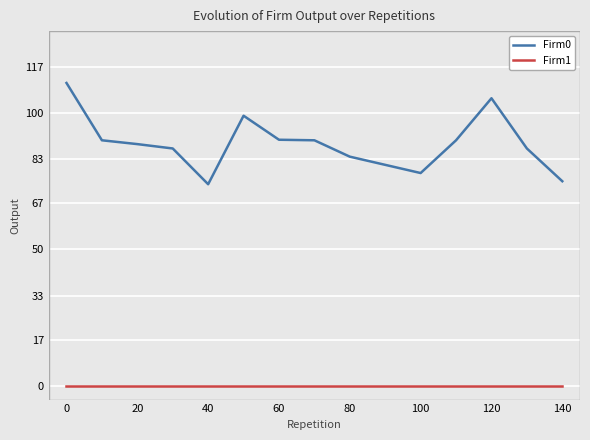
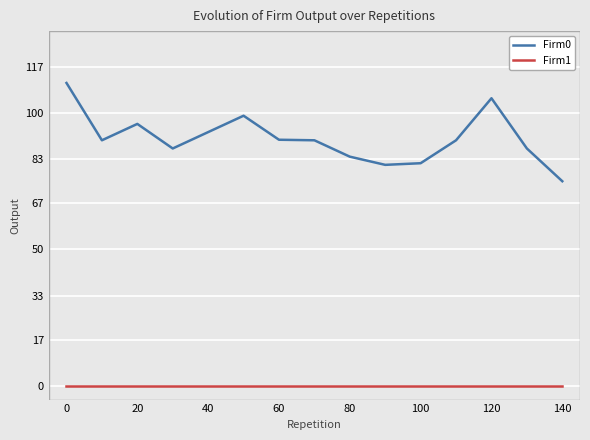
Firm0, 20: 89 -> 96
Firm0, 40: 74 -> 93
Firm0, 100: 78 -> 82
